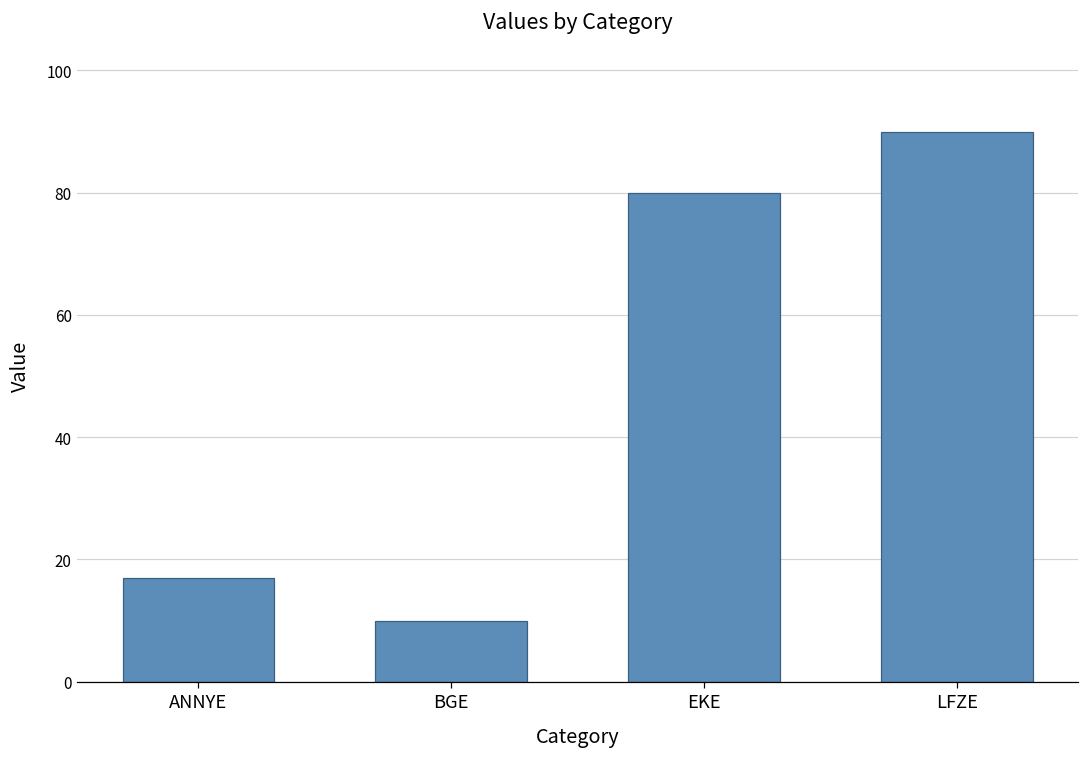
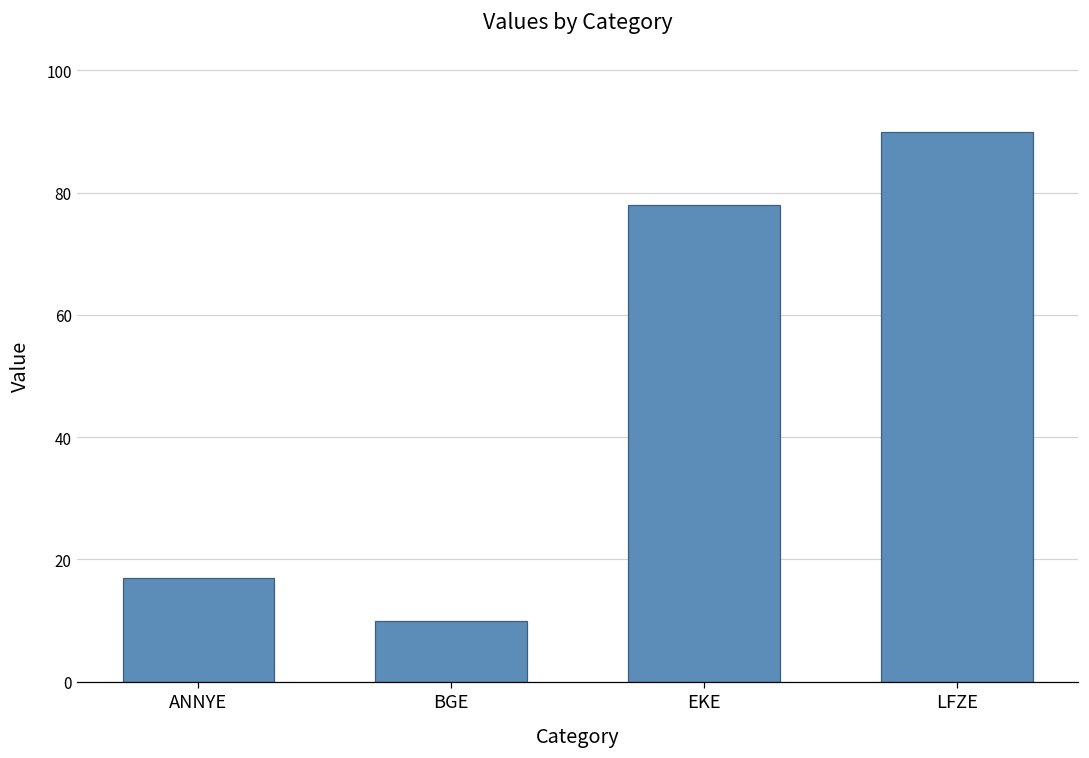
EKE: 80 -> 78
